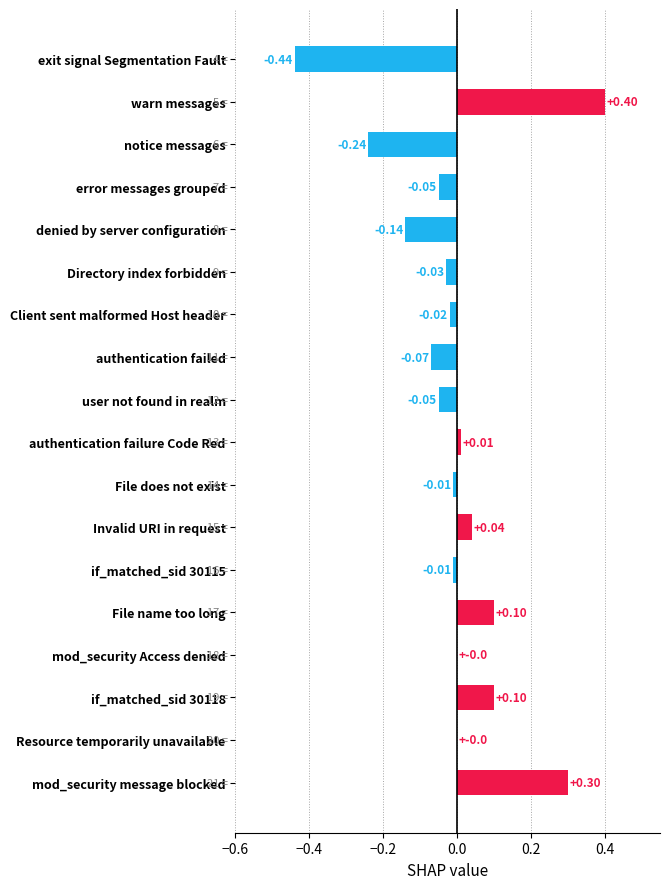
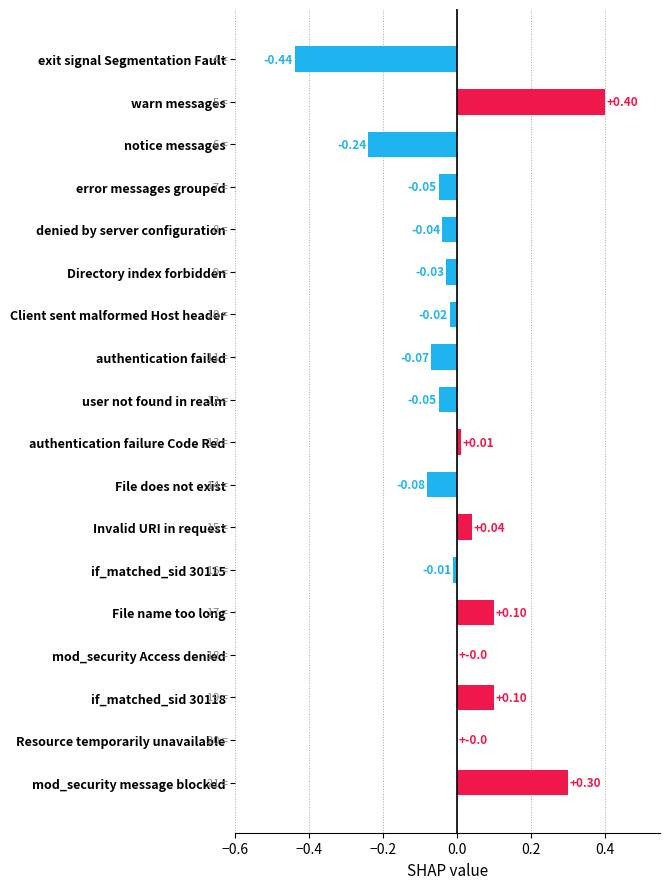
denied by server configuration: -0.14 -> -0.04
File does not exist: -0.01 -> -0.08
